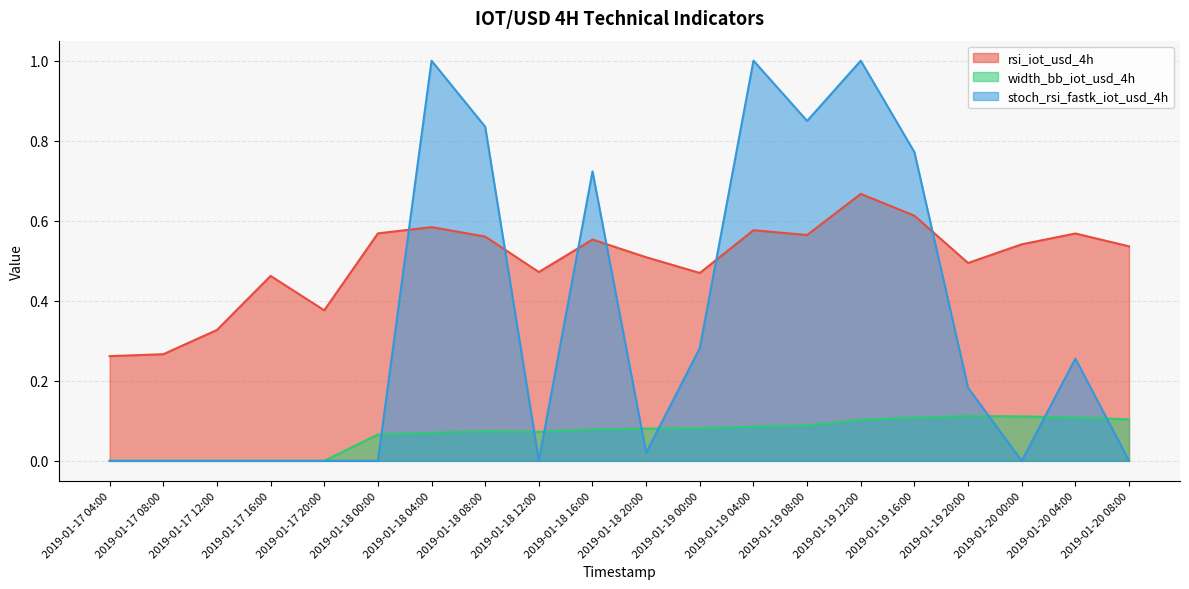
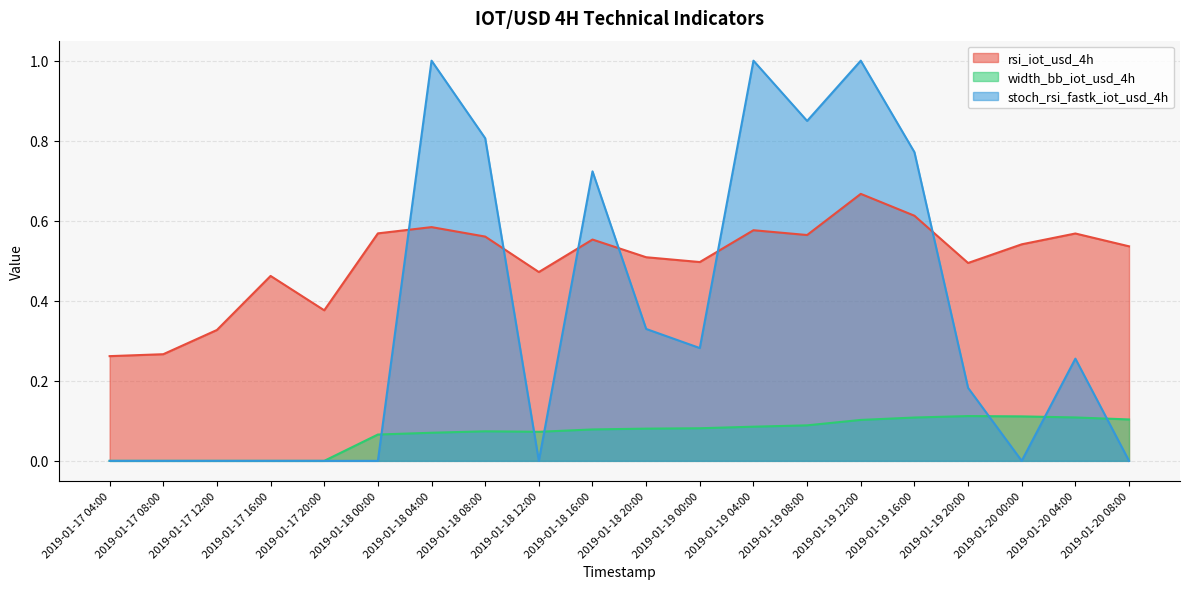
stoch_rsi_fastk_iot_usd_4h, 2019-01-18 08:00: 0.83 -> 0.81
stoch_rsi_fastk_iot_usd_4h, 2019-01-18 20:00: 0.02 -> 0.33
rsi_iot_usd_4h, 2019-01-19 00:00: 0.47 -> 0.50
